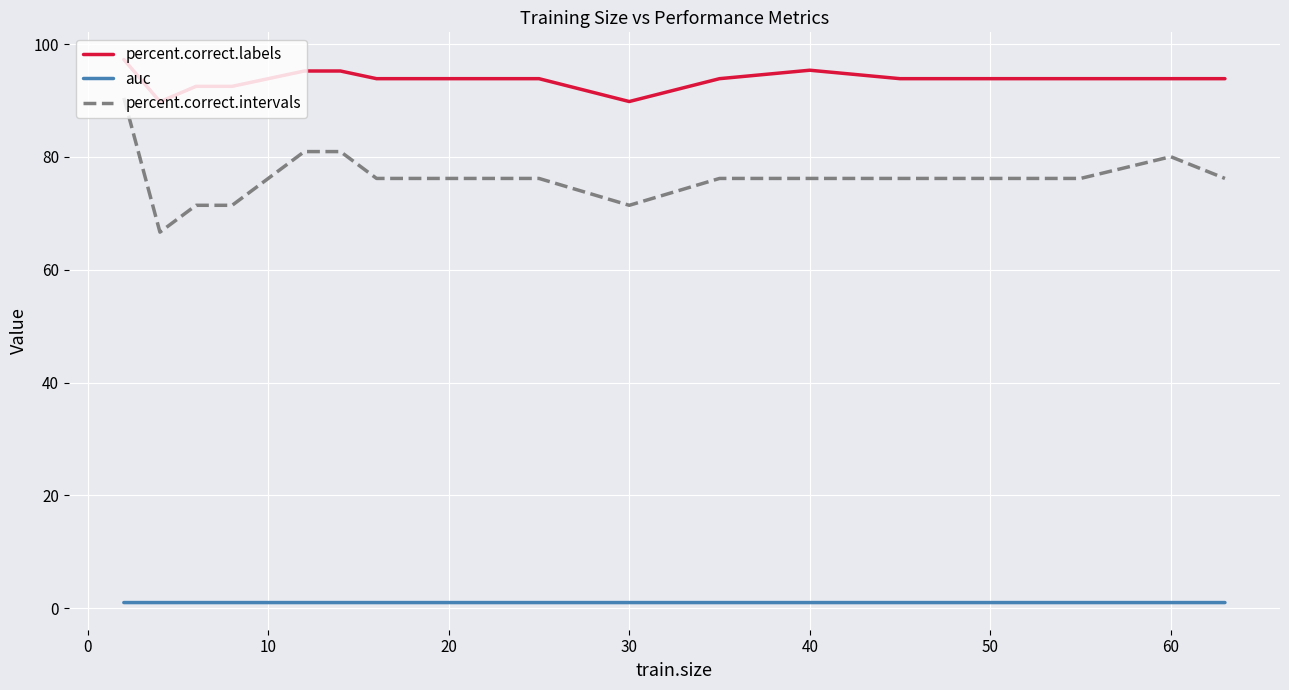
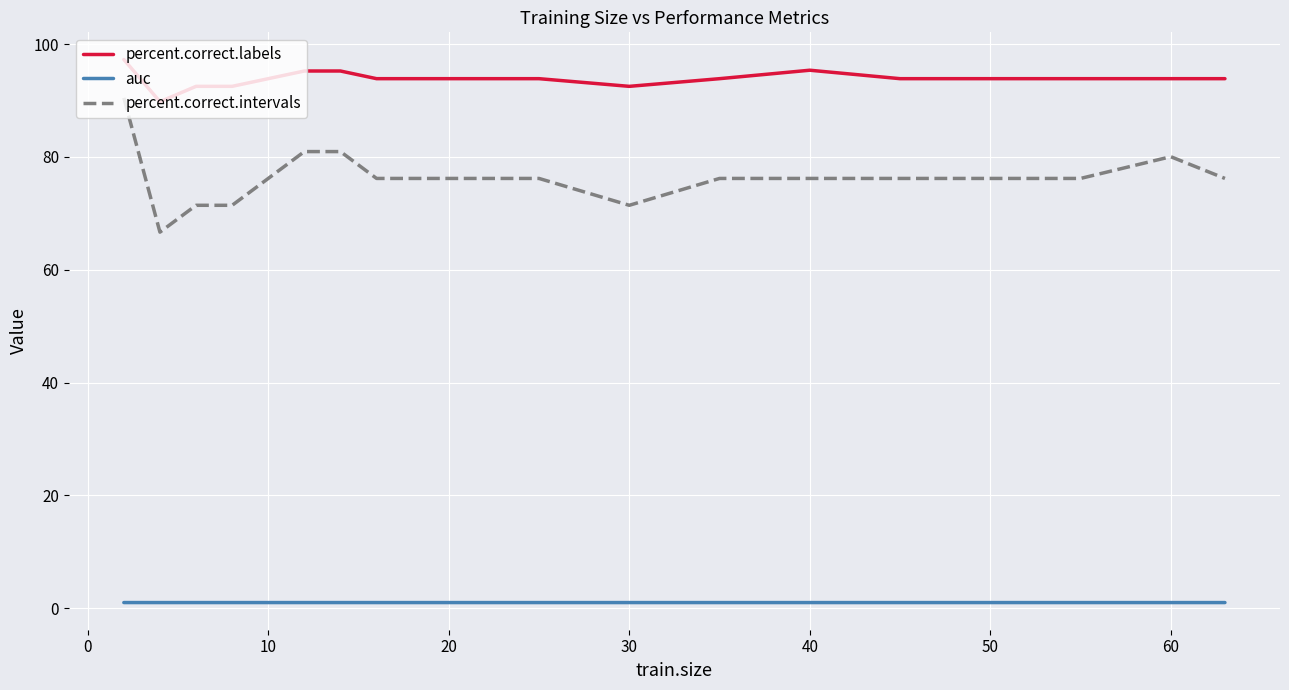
percent.correct.labels, 30: 90 -> 93
